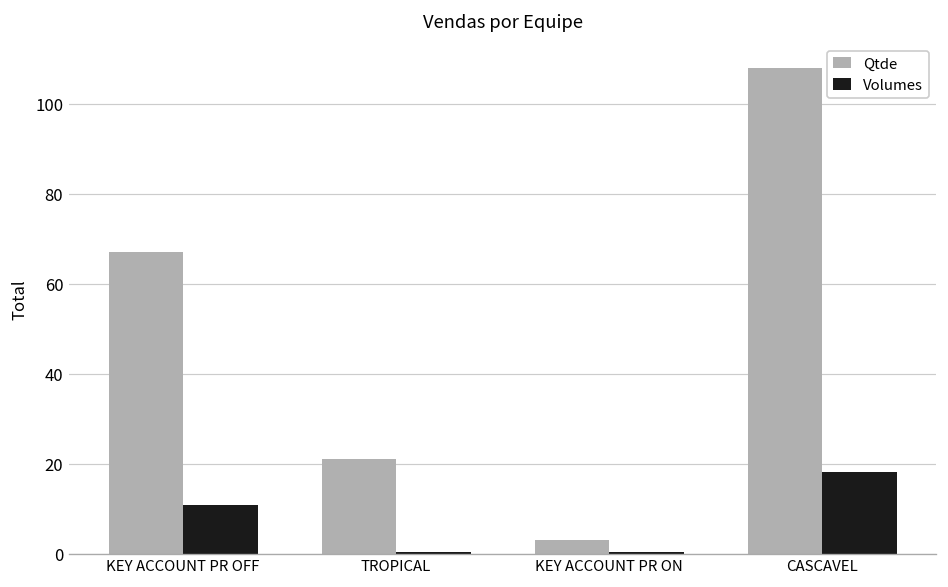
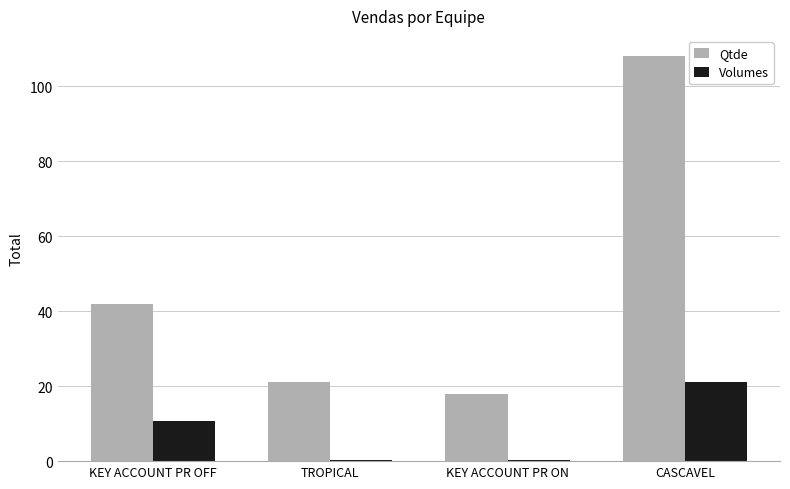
Qtde, KEY ACCOUNT PR OFF: 67 -> 42
Qtde, KEY ACCOUNT PR ON: 3 -> 18
Volumes, CASCAVEL: 18 -> 21
